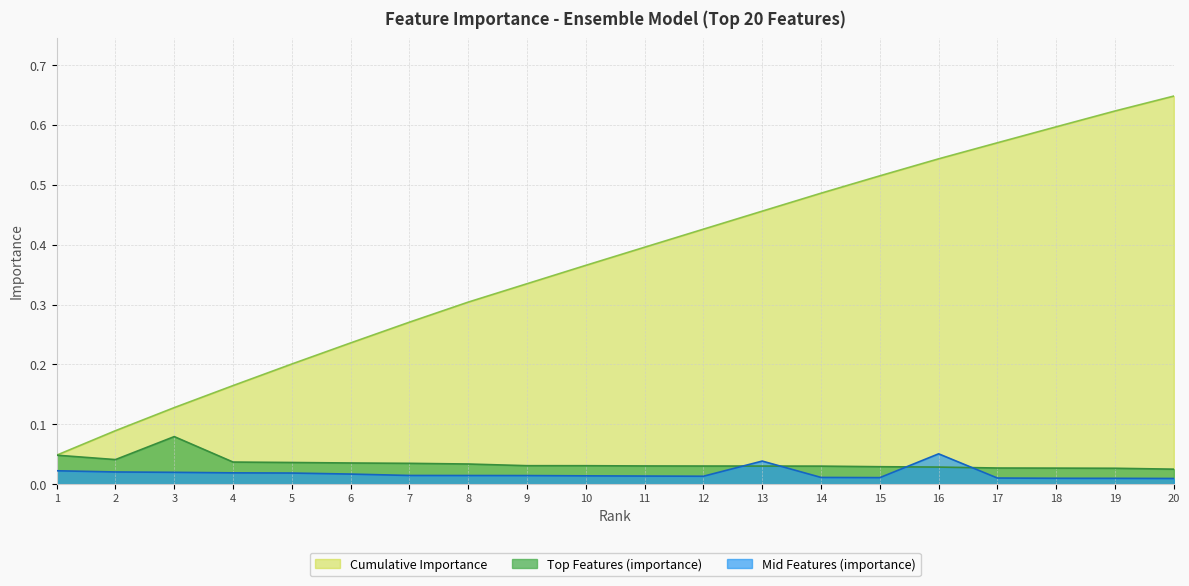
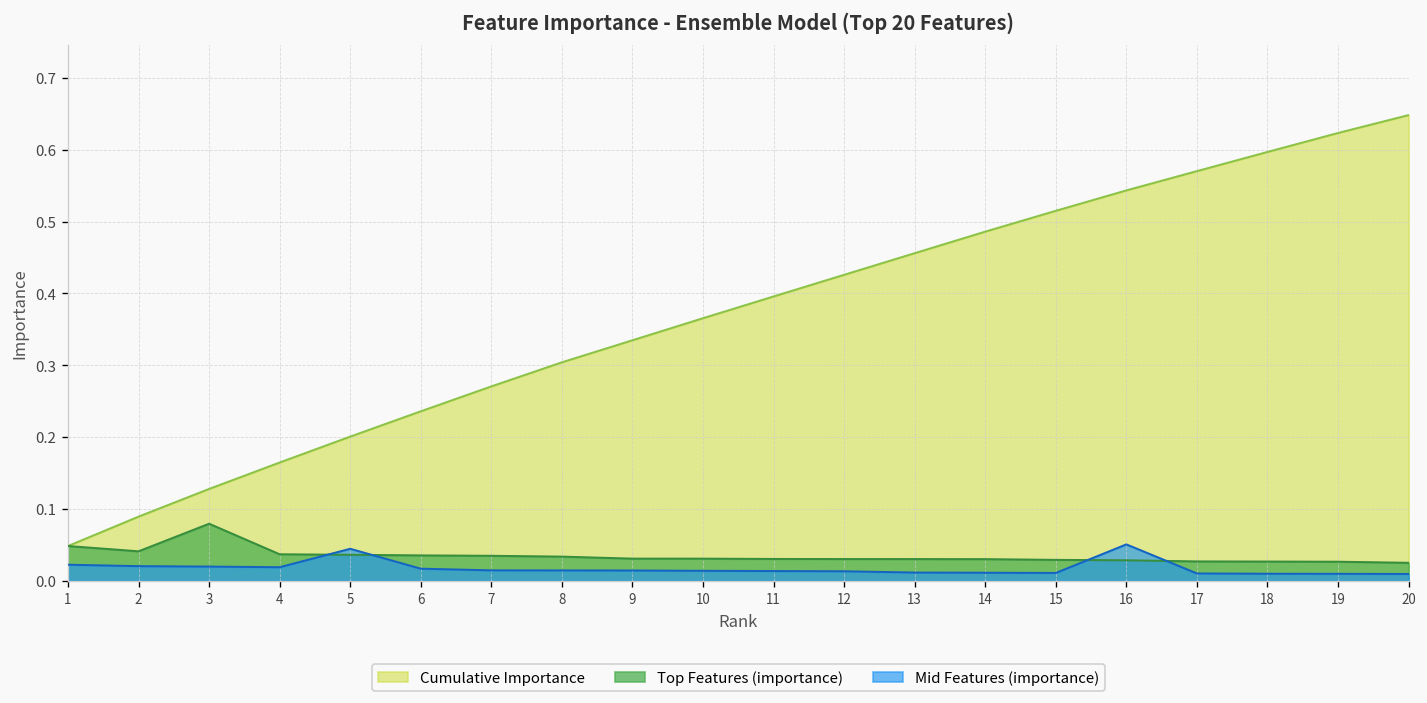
Mid Features (importance), 5: 0.02 -> 0.04
Mid Features (importance), 13: 0.04 -> 0.01
